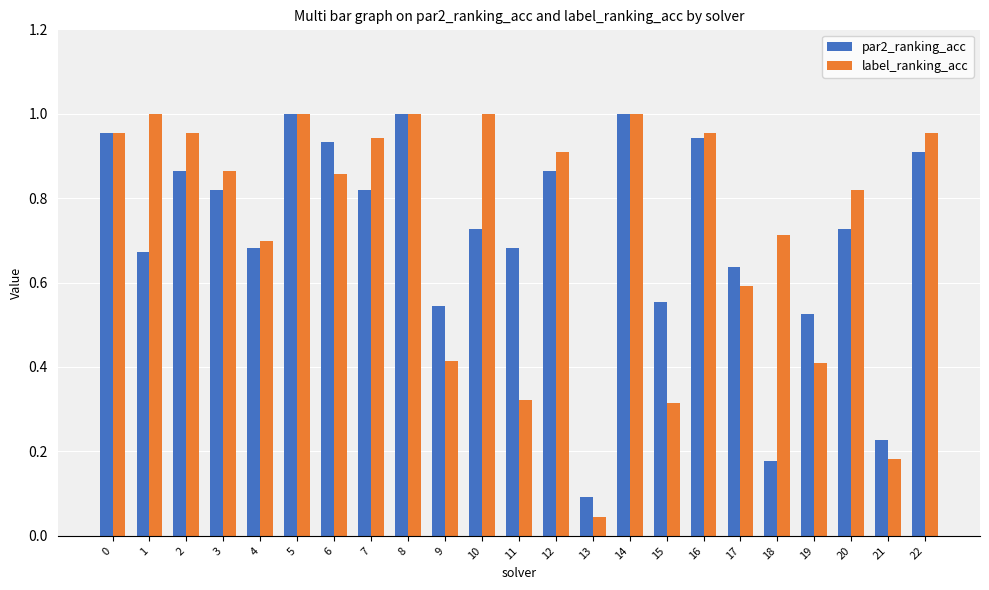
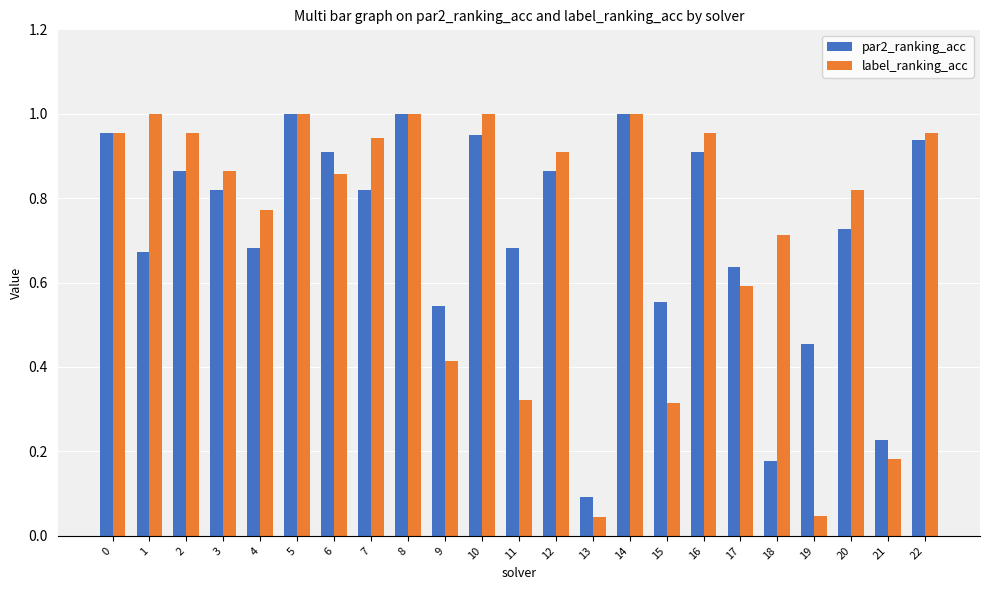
label_ranking_acc, 4: 0.70 -> 0.77
par2_ranking_acc, 6: 0.93 -> 0.91
par2_ranking_acc, 10: 0.73 -> 0.95
par2_ranking_acc, 16: 0.94 -> 0.91
par2_ranking_acc, 19: 0.53 -> 0.45
label_ranking_acc, 19: 0.41 -> 0.05
par2_ranking_acc, 22: 0.91 -> 0.94
